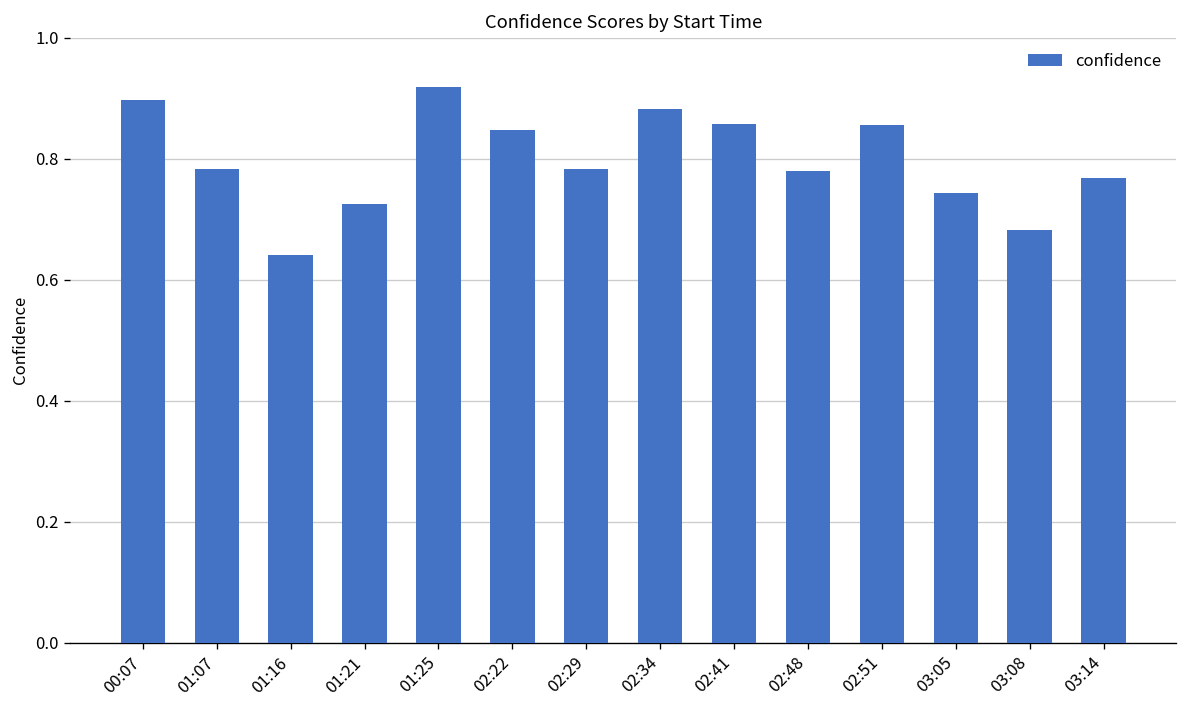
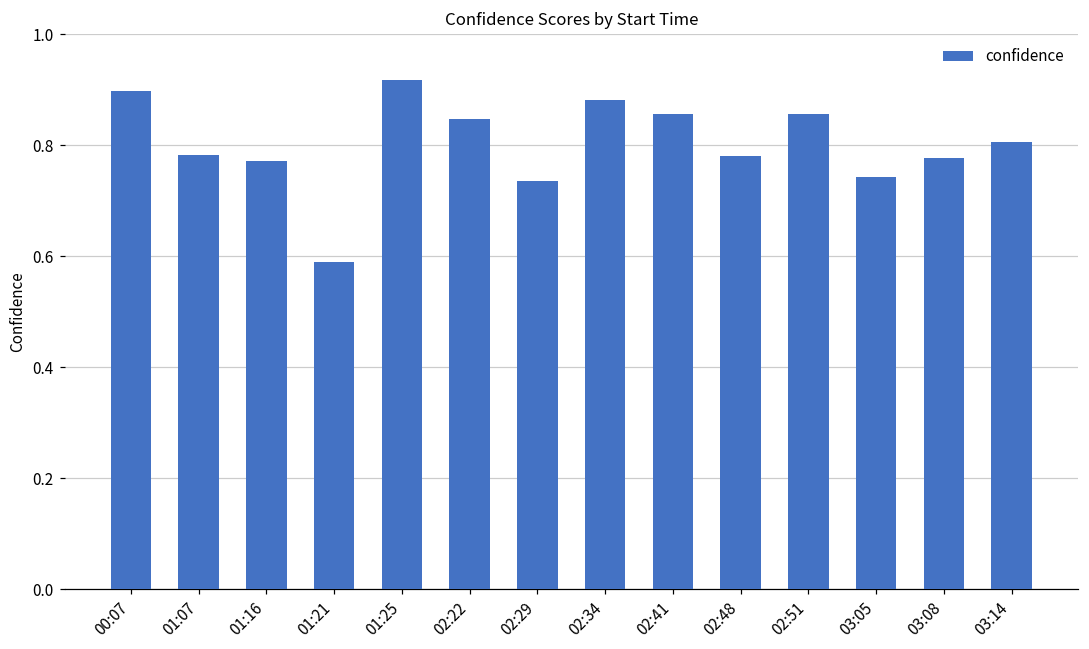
01:16: 0.64 -> 0.77
01:21: 0.73 -> 0.59
02:29: 0.78 -> 0.74
03:08: 0.68 -> 0.78
03:14: 0.77 -> 0.81
